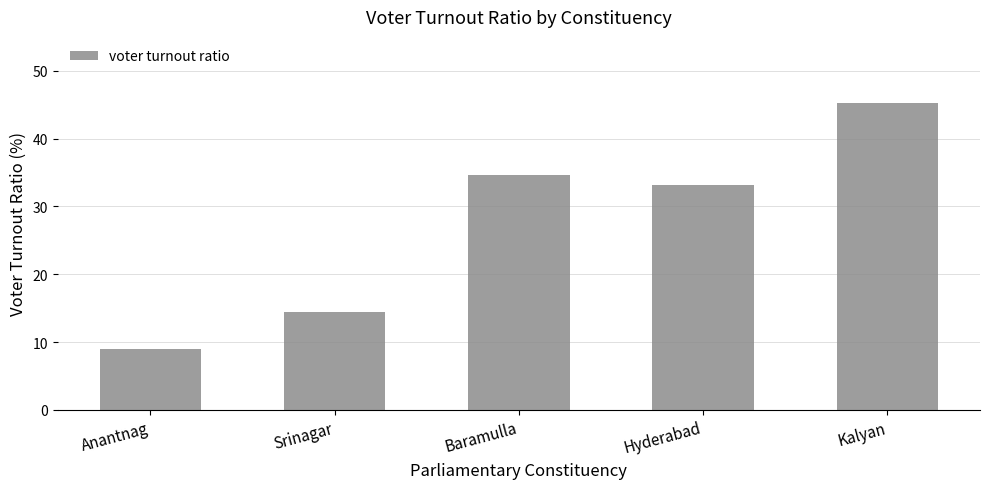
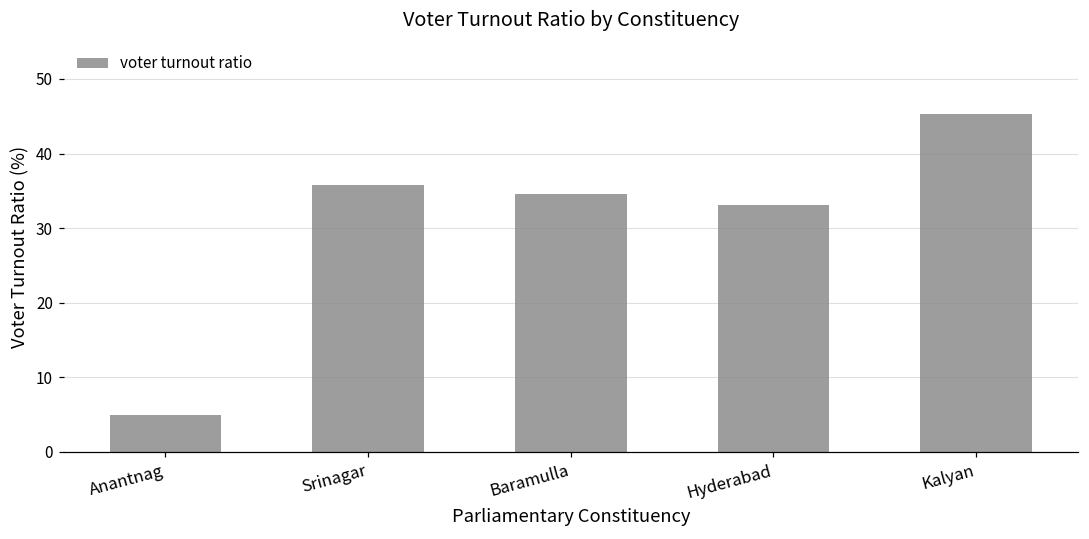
Anantnag: 9 -> 5
Srinagar: 14 -> 36
